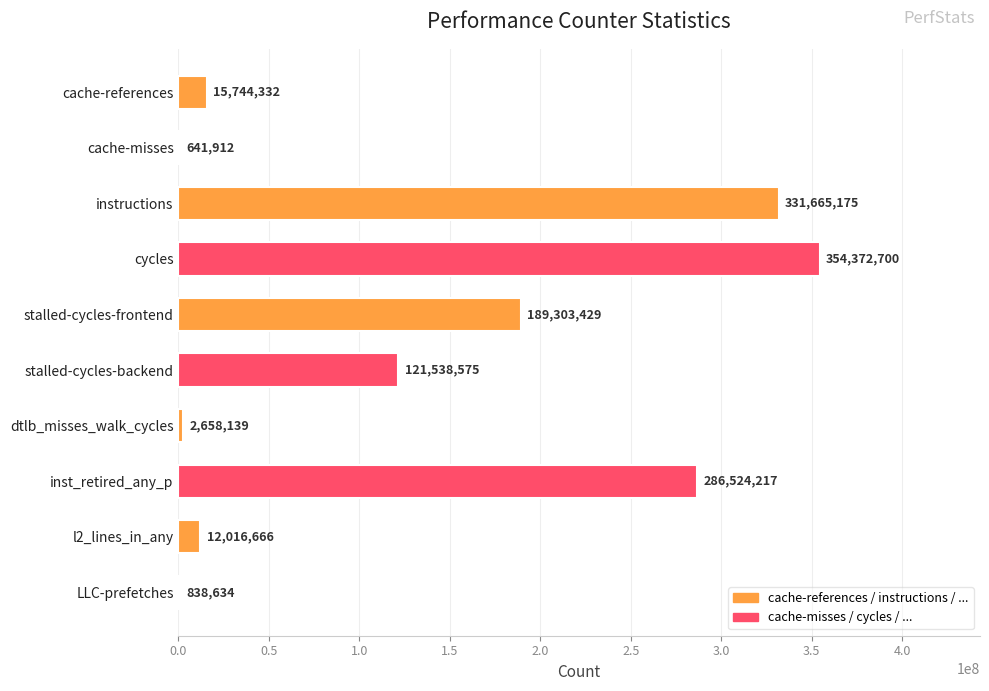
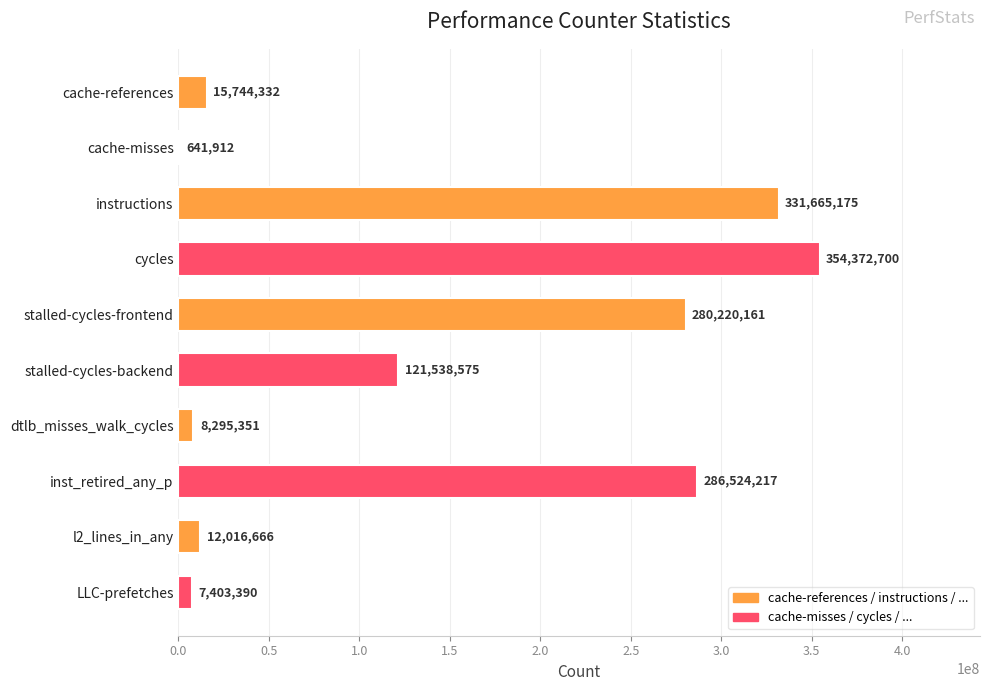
stalled-cycles-frontend: 189,303,429 -> 280,220,161
dtlb_misses_walk_cycles: 2,658,139 -> 8,295,351
LLC-prefetches: 838,634 -> 7,403,390
